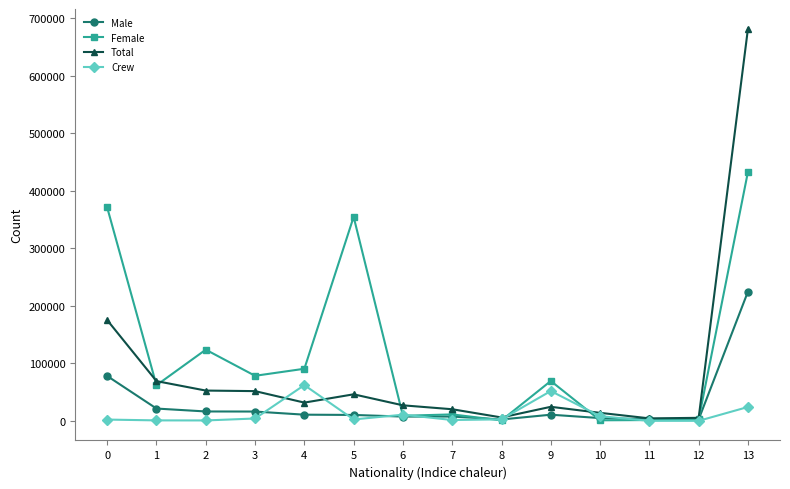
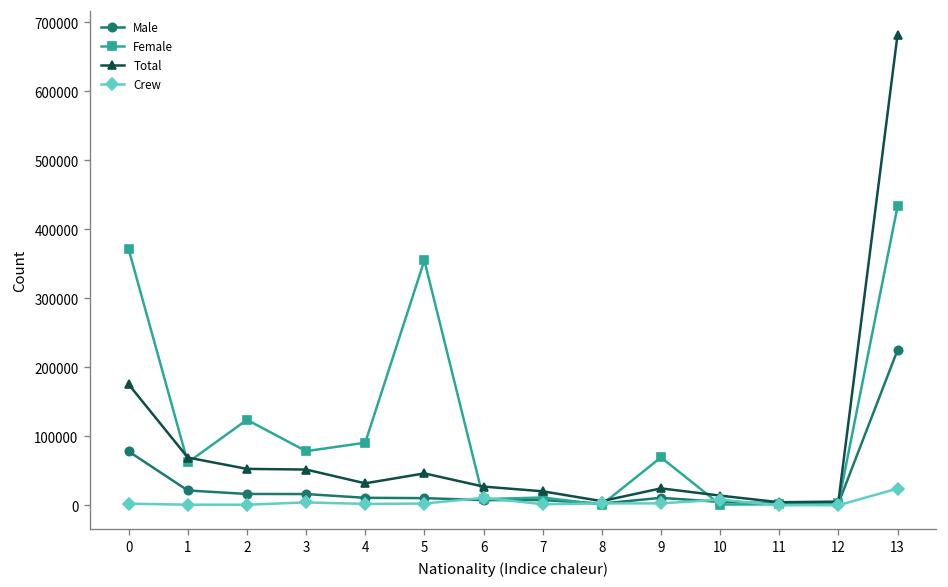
Crew, 4: 60000 -> 0
Crew, 9: 50000 -> 0
